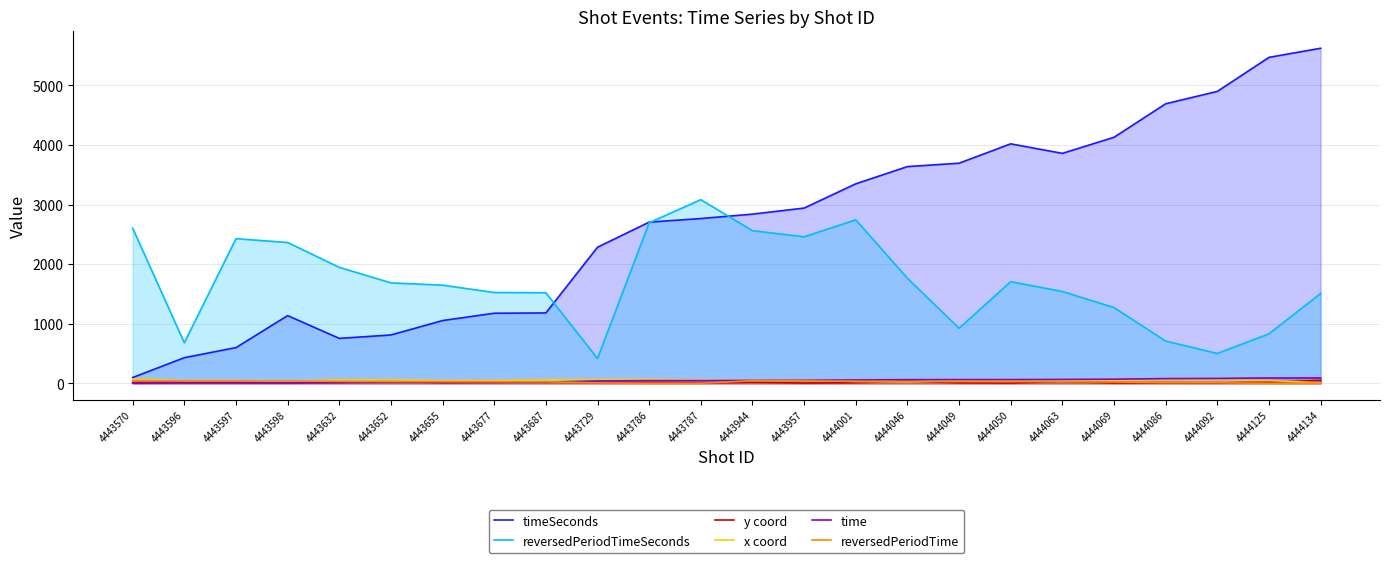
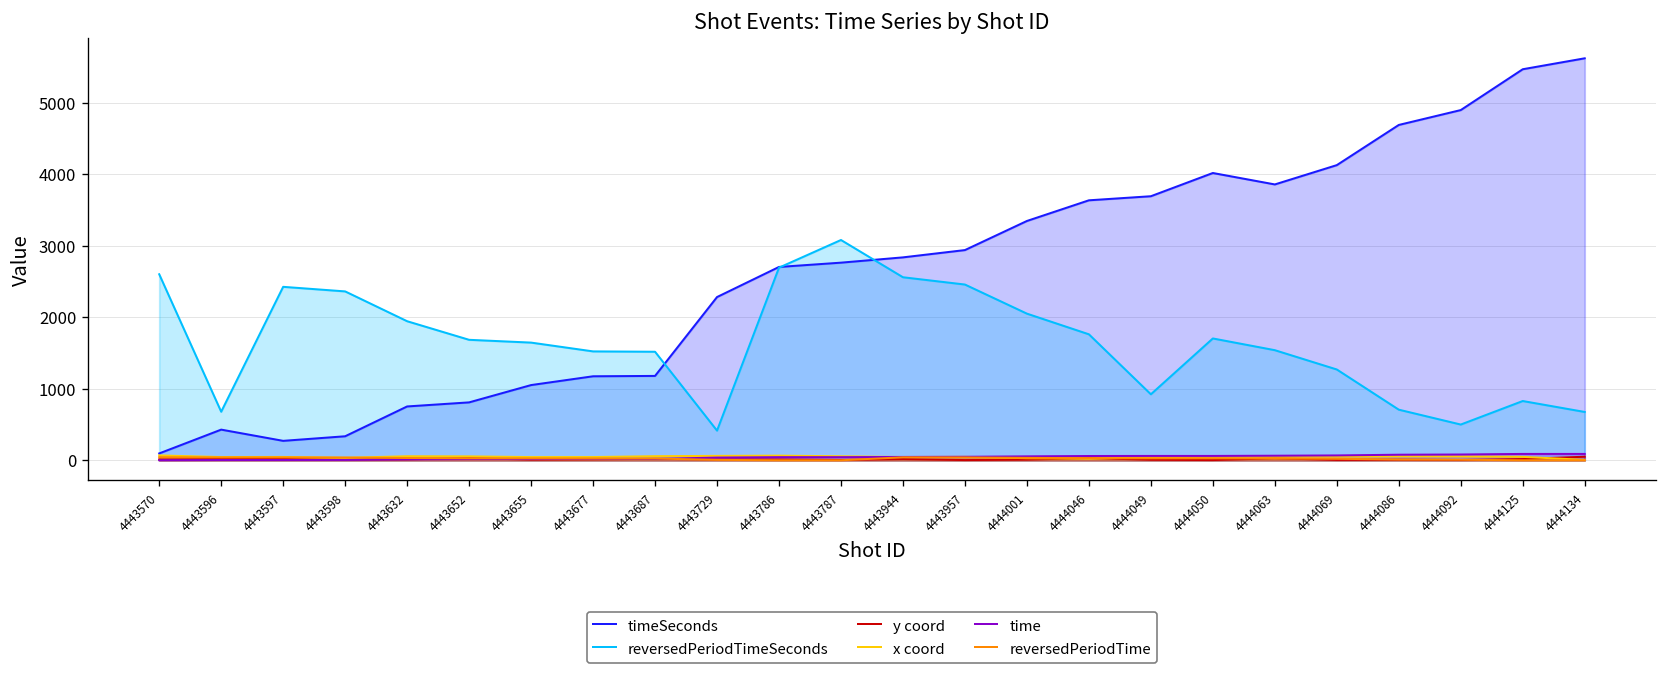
timeSeconds, 4443597: 600 -> 300
timeSeconds, 4443598: 1100 -> 300
reversedPeriodTimeSeconds, 4444001: 2700 -> 2100
reversedPeriodTimeSeconds, 4444134: 1500 -> 700
